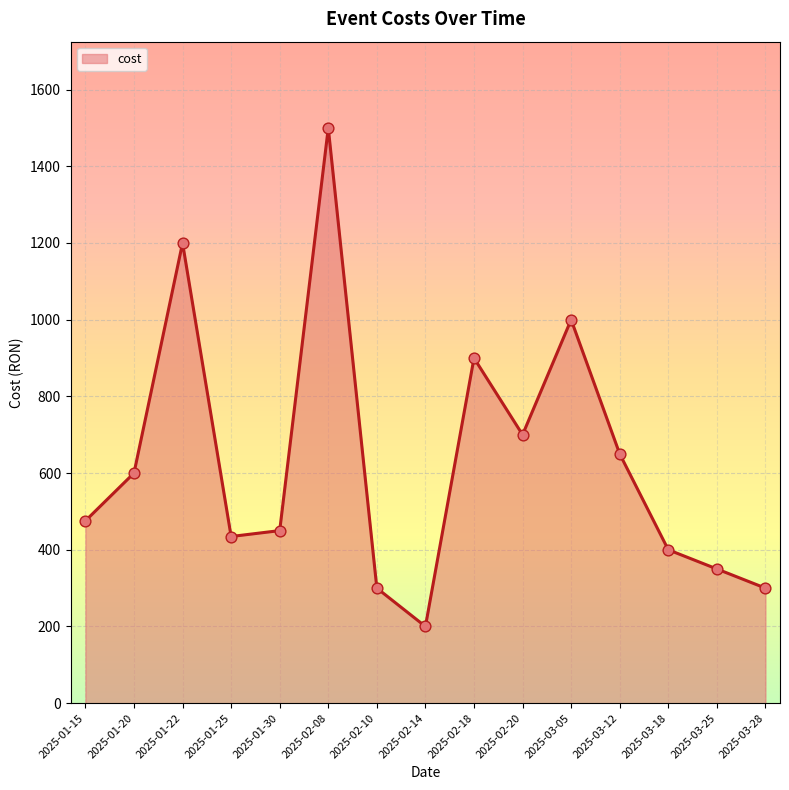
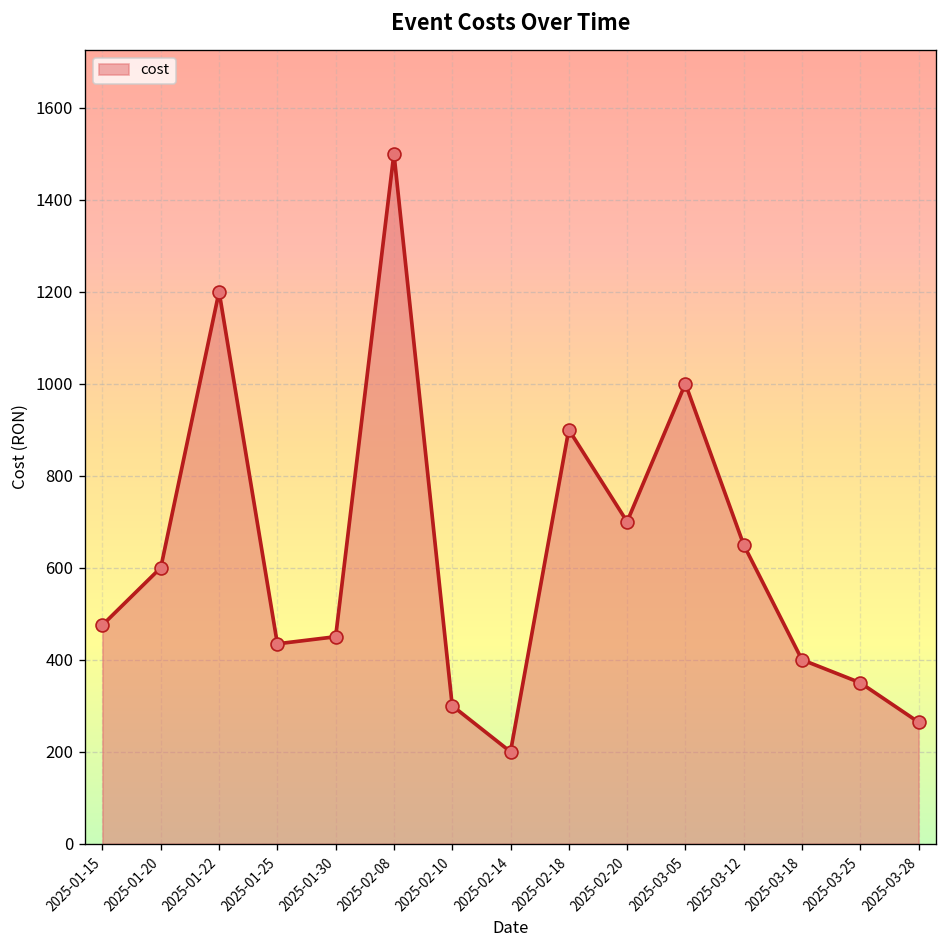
2025-03-28: 300 -> 260
